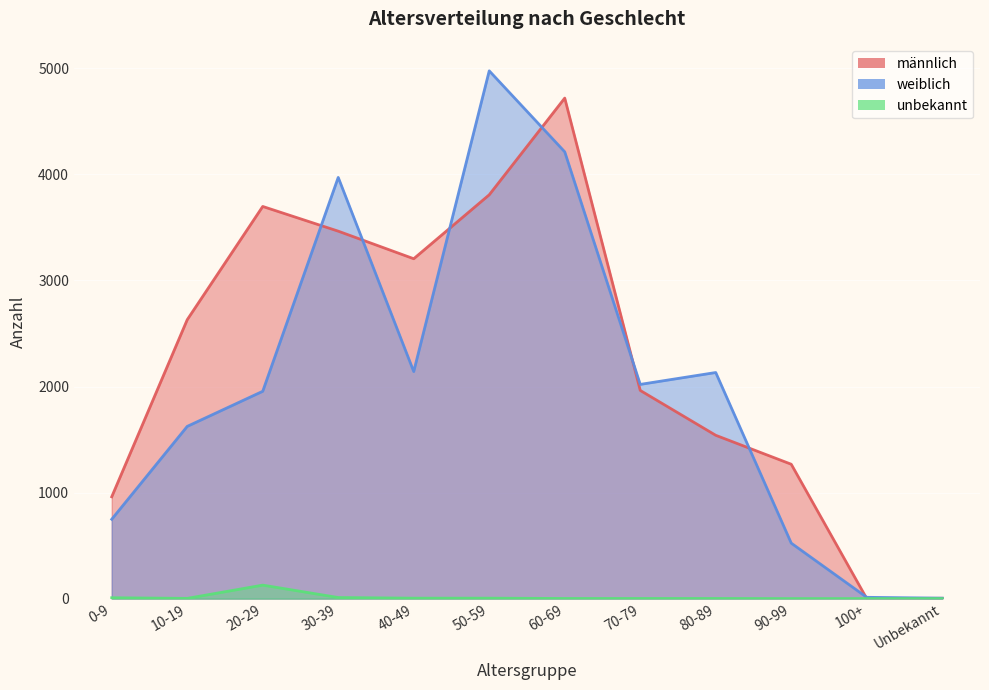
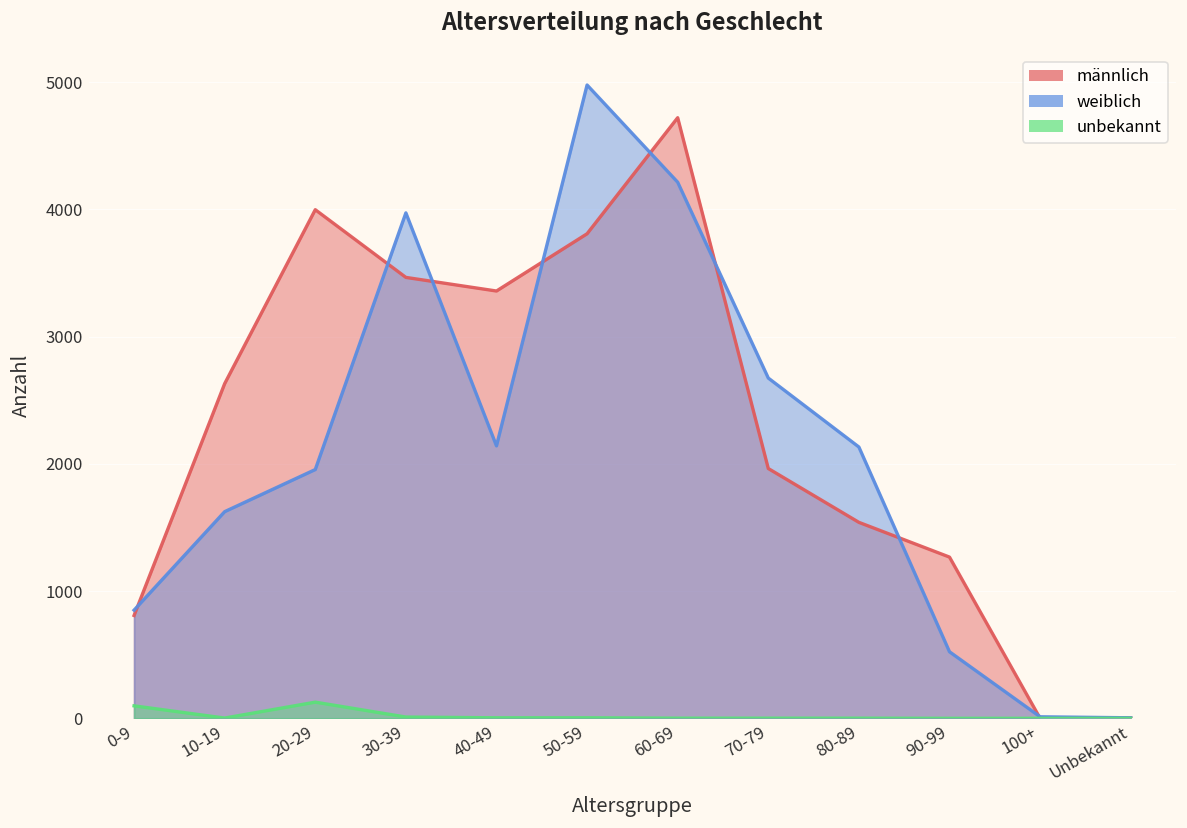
männlich, 0-9: 960 -> 810
weiblich, 0-9: 750 -> 850
unbekannt, 0-9: 10 -> 100
männlich, 20-29: 3700 -> 4000
männlich, 40-49: 3210 -> 3360
weiblich, 70-79: 2020 -> 2670
